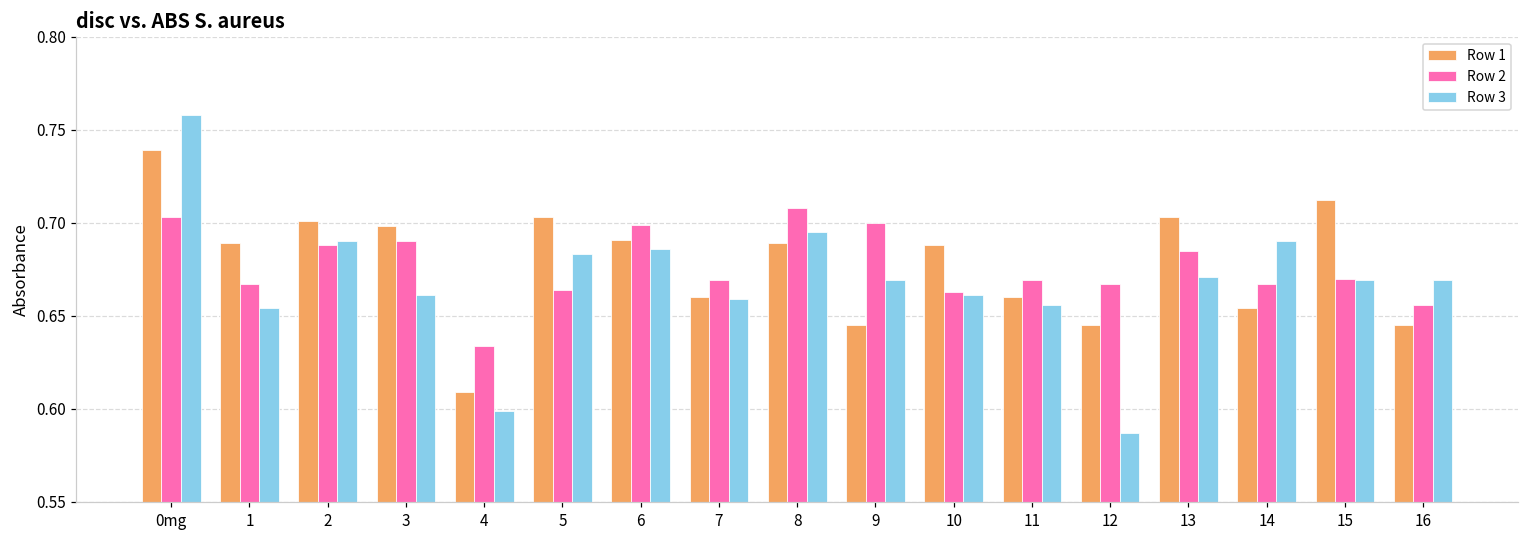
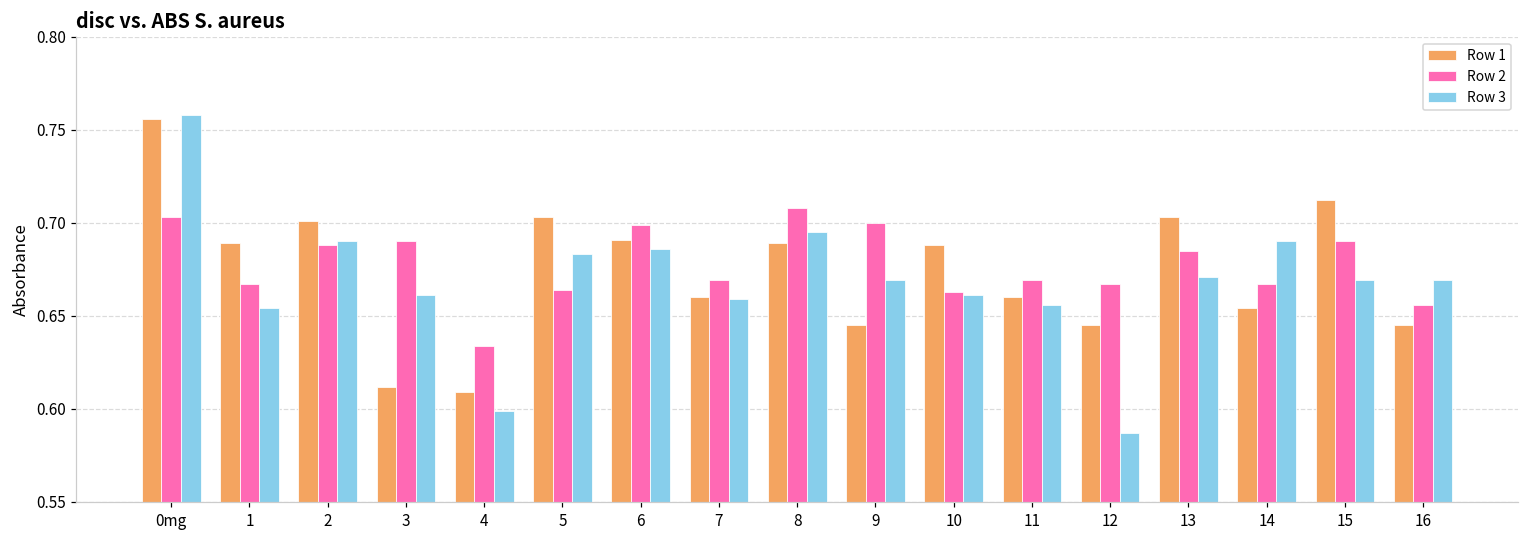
Row 1, 0mg: 0.739 -> 0.756
Row 1, 3: 0.698 -> 0.612
Row 2, 15: 0.67 -> 0.69
